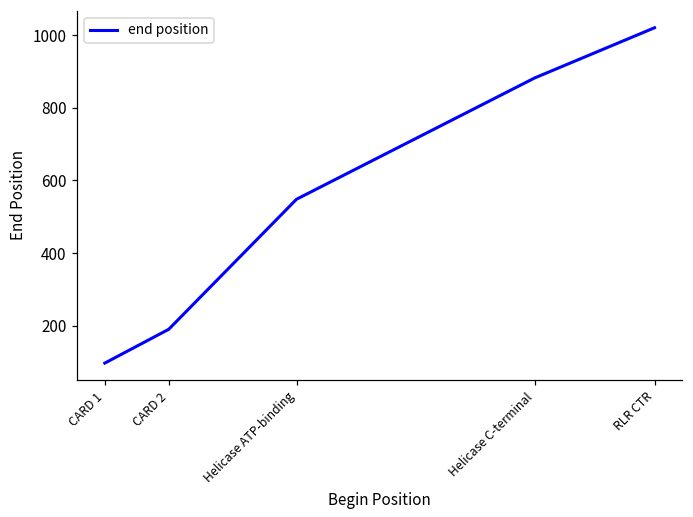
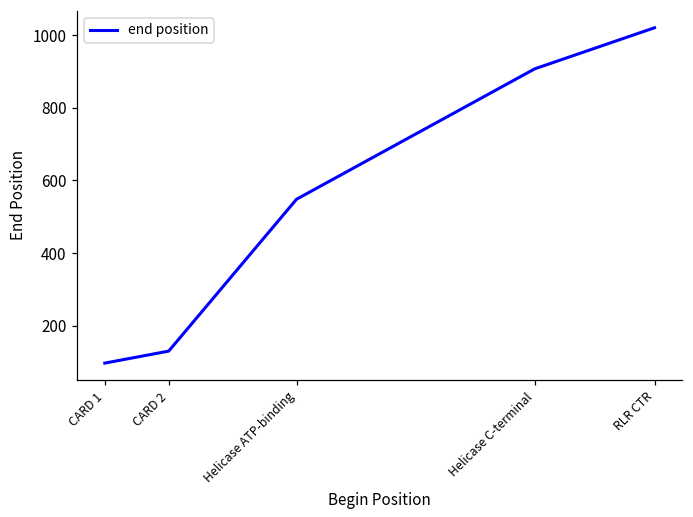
CARD 2: 190 -> 130
Helicase C-terminal: 880 -> 910
